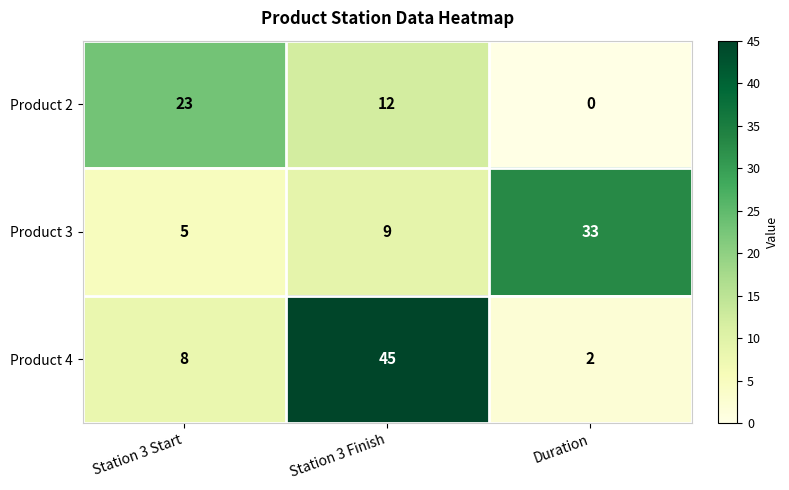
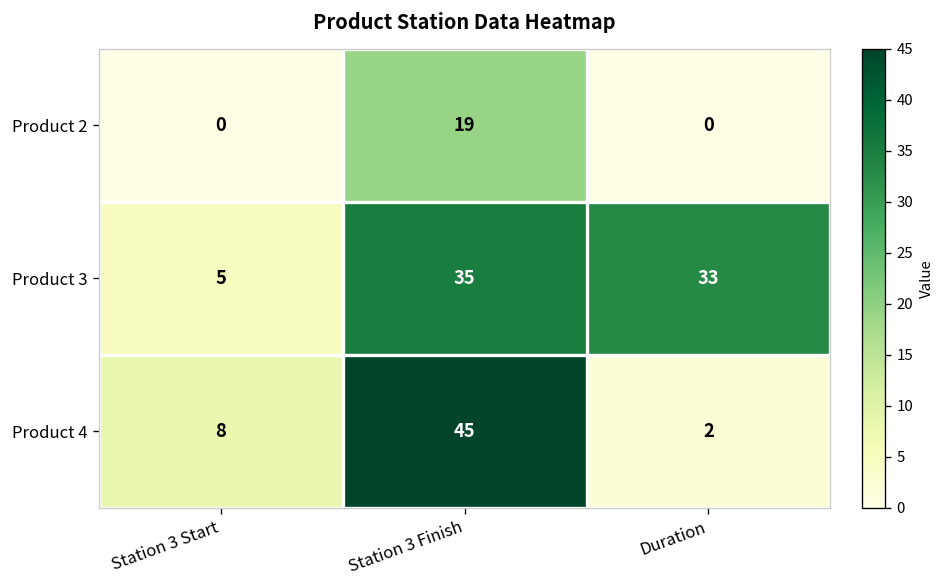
Product 2, Station 3 Start: 23 -> 0
Product 2, Station 3 Finish: 12 -> 19
Product 3, Station 3 Finish: 9 -> 35
